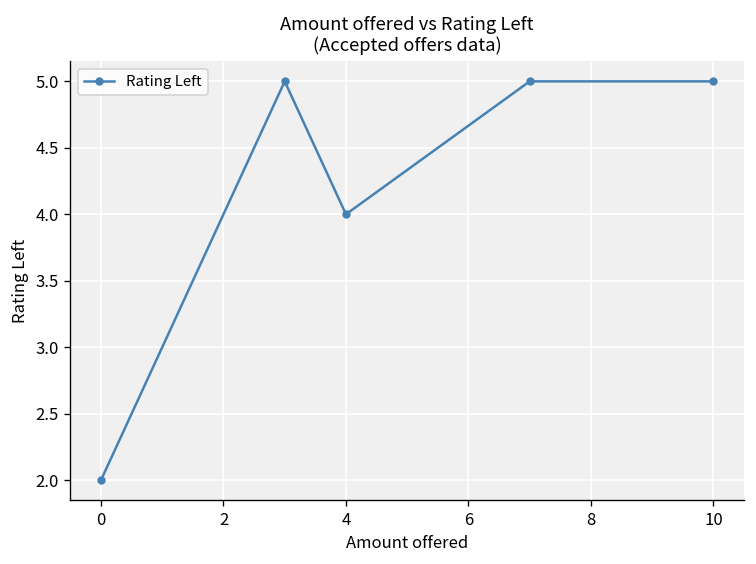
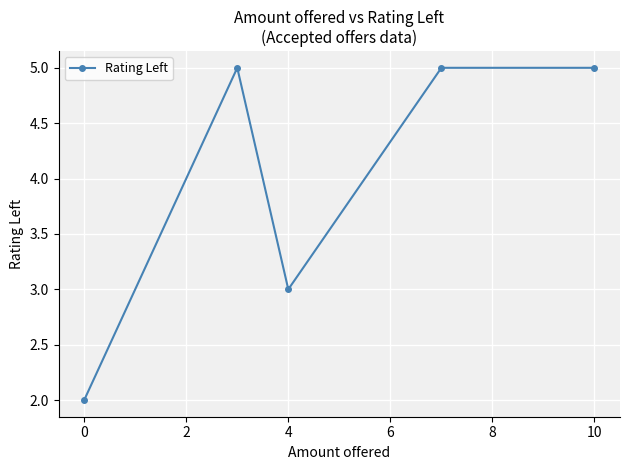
4: 4 -> 3
